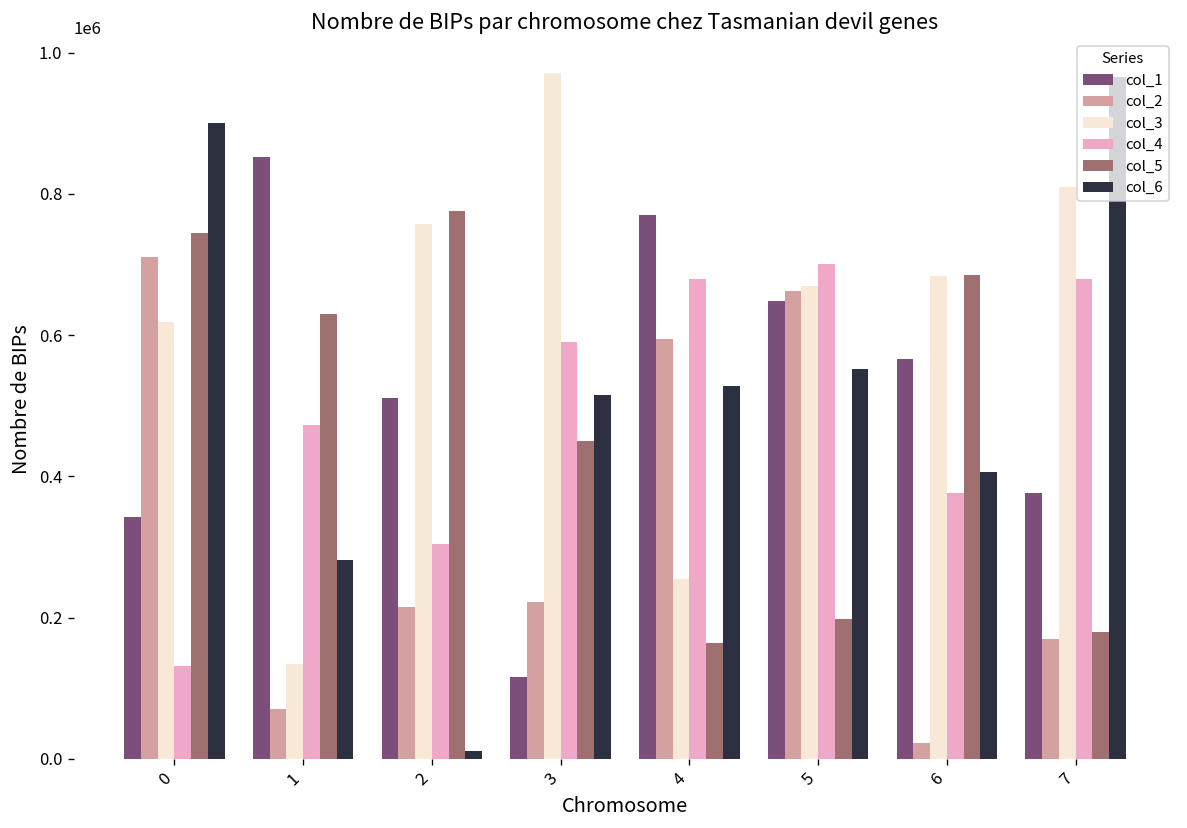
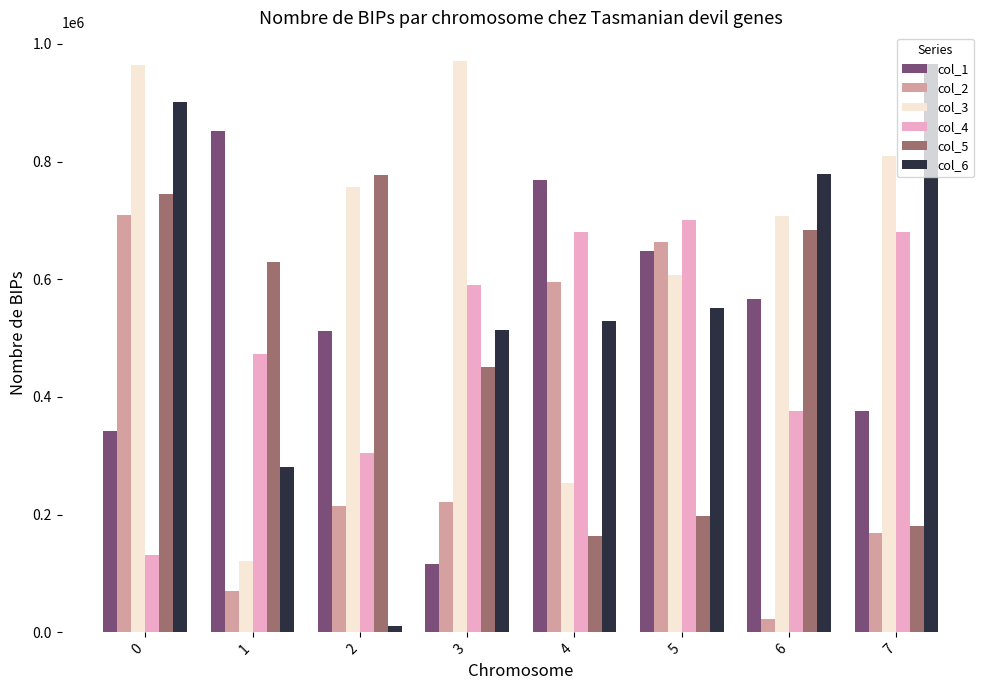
col_3, 0: 620000 -> 960000
col_3, 1: 130000 -> 120000
col_3, 5: 670000 -> 610000
col_3, 6: 680000 -> 710000
col_6, 6: 410000 -> 780000
